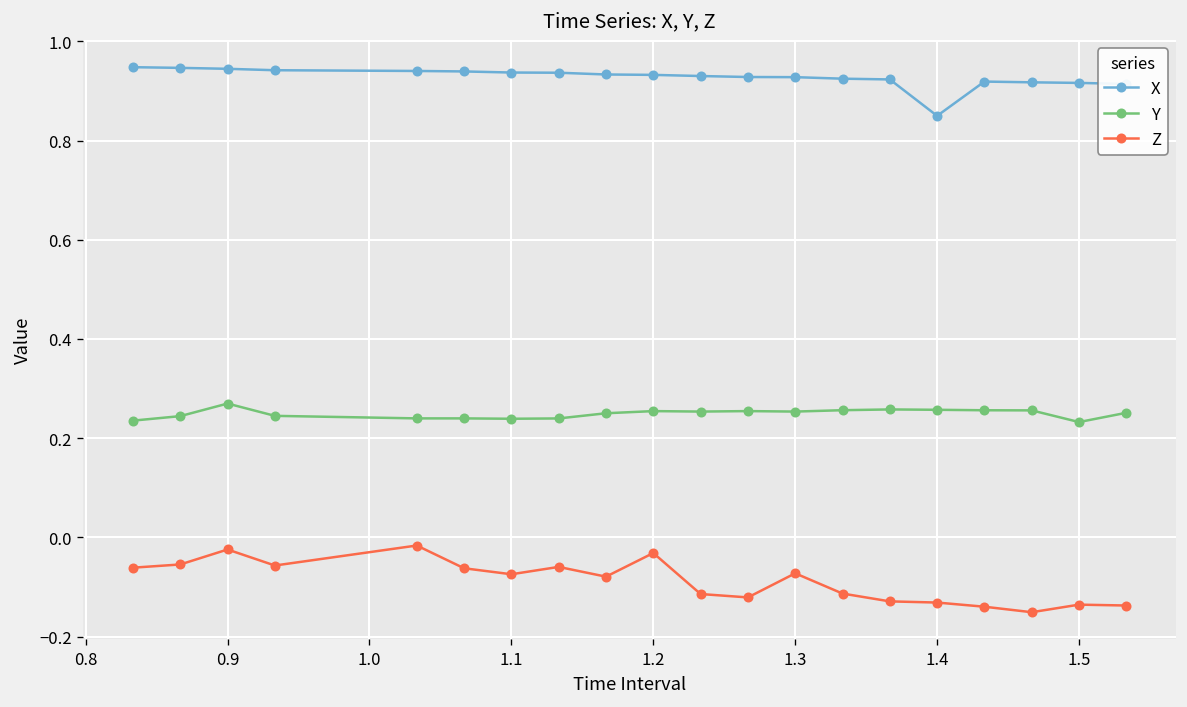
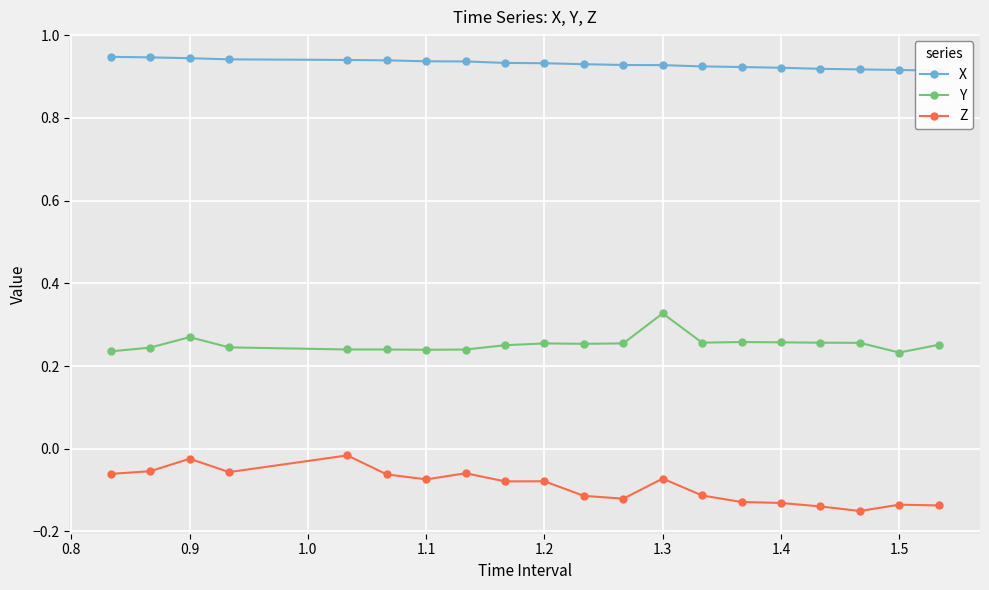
Z, 1.2: -0.03 -> -0.08
Y, 1.3: 0.25 -> 0.33
X, 1.4: 0.85 -> 0.92
